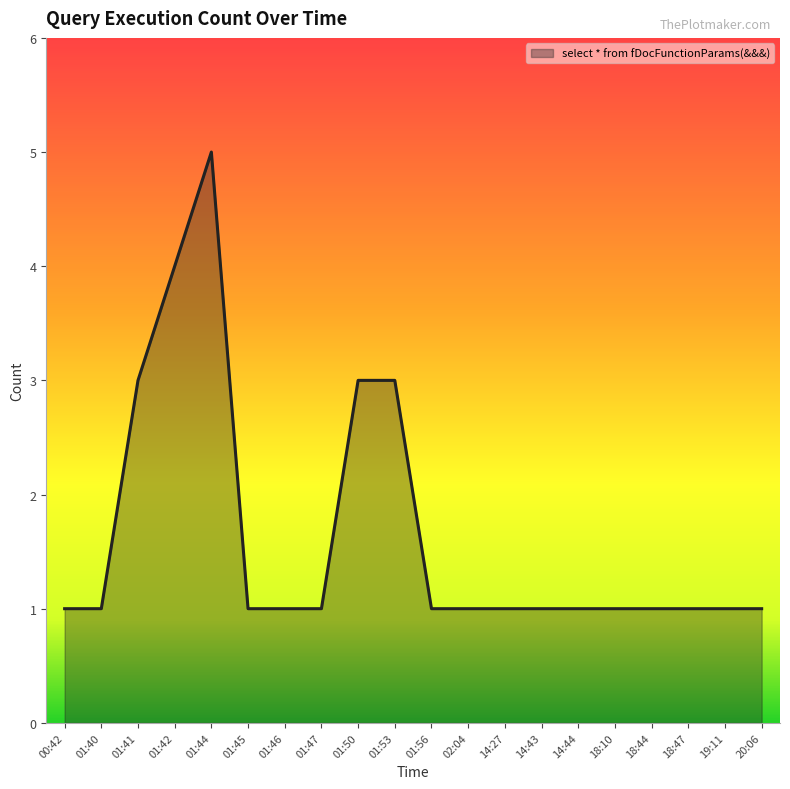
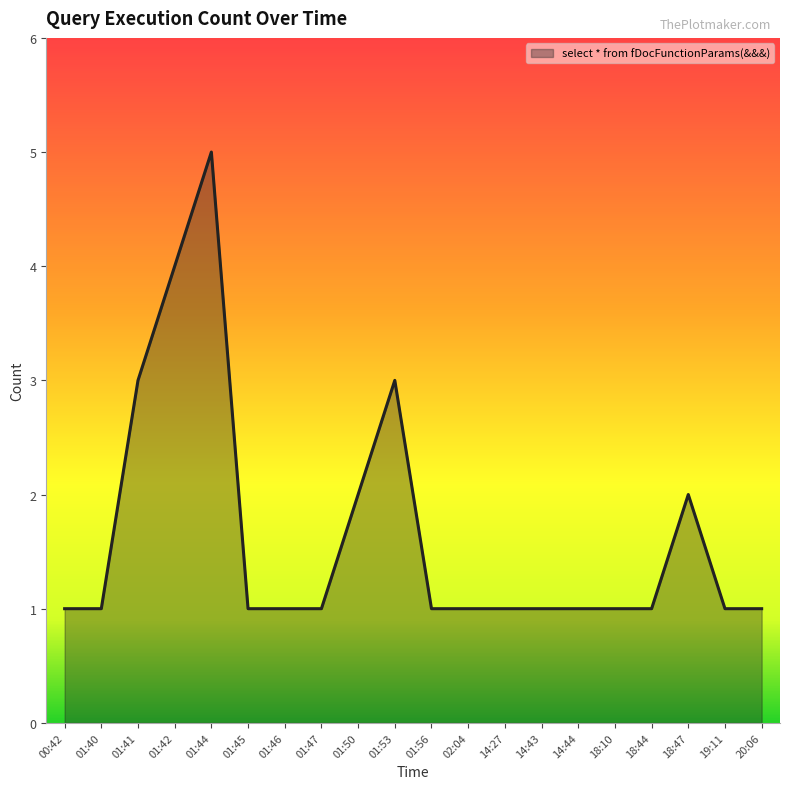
01:50: 3 -> 2
18:47: 1 -> 2
